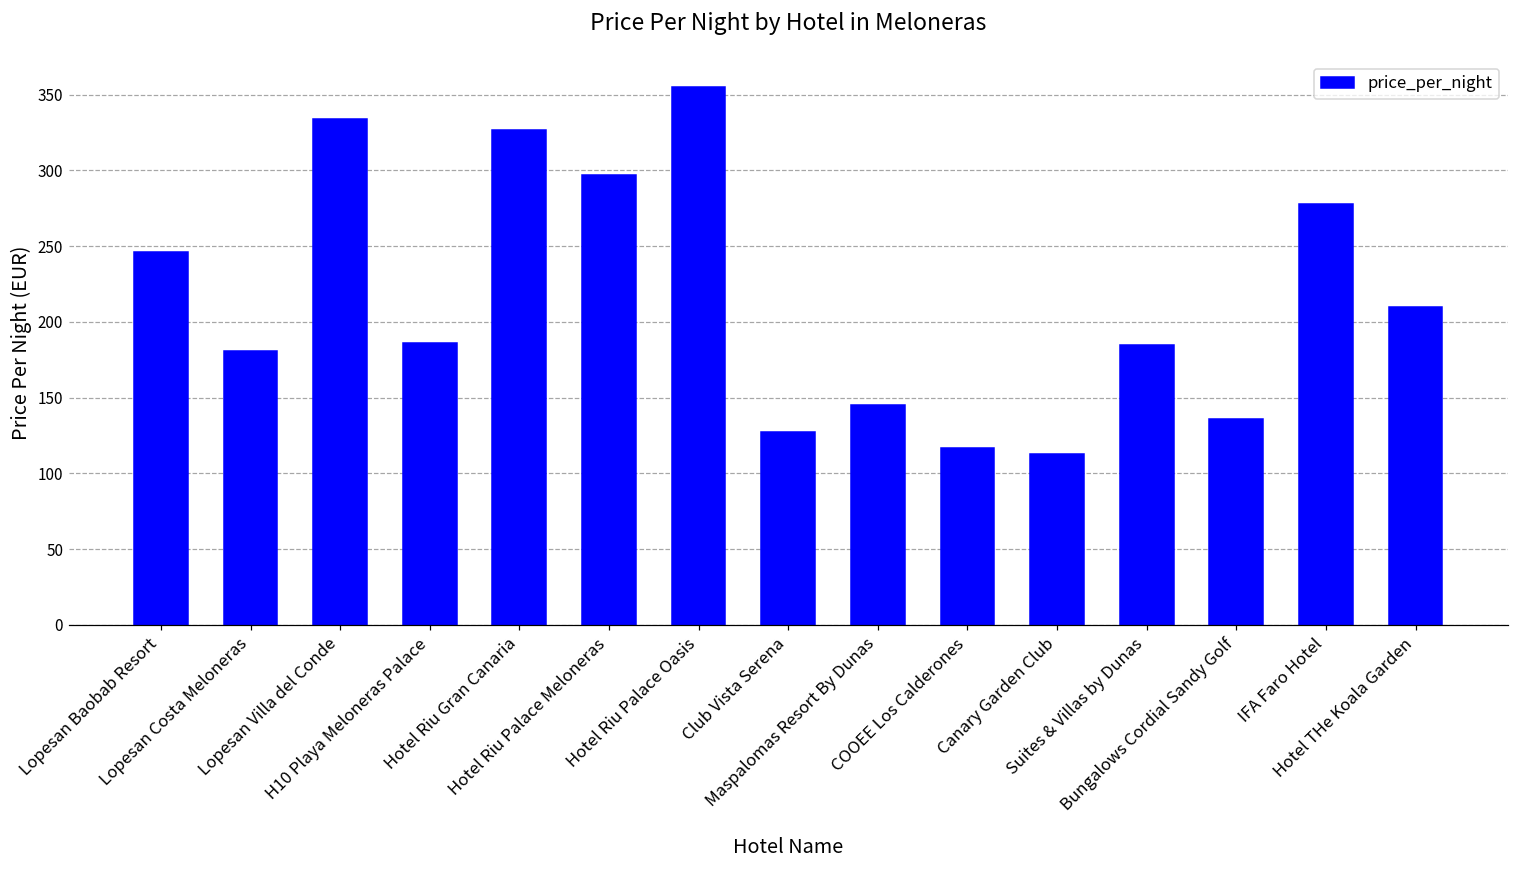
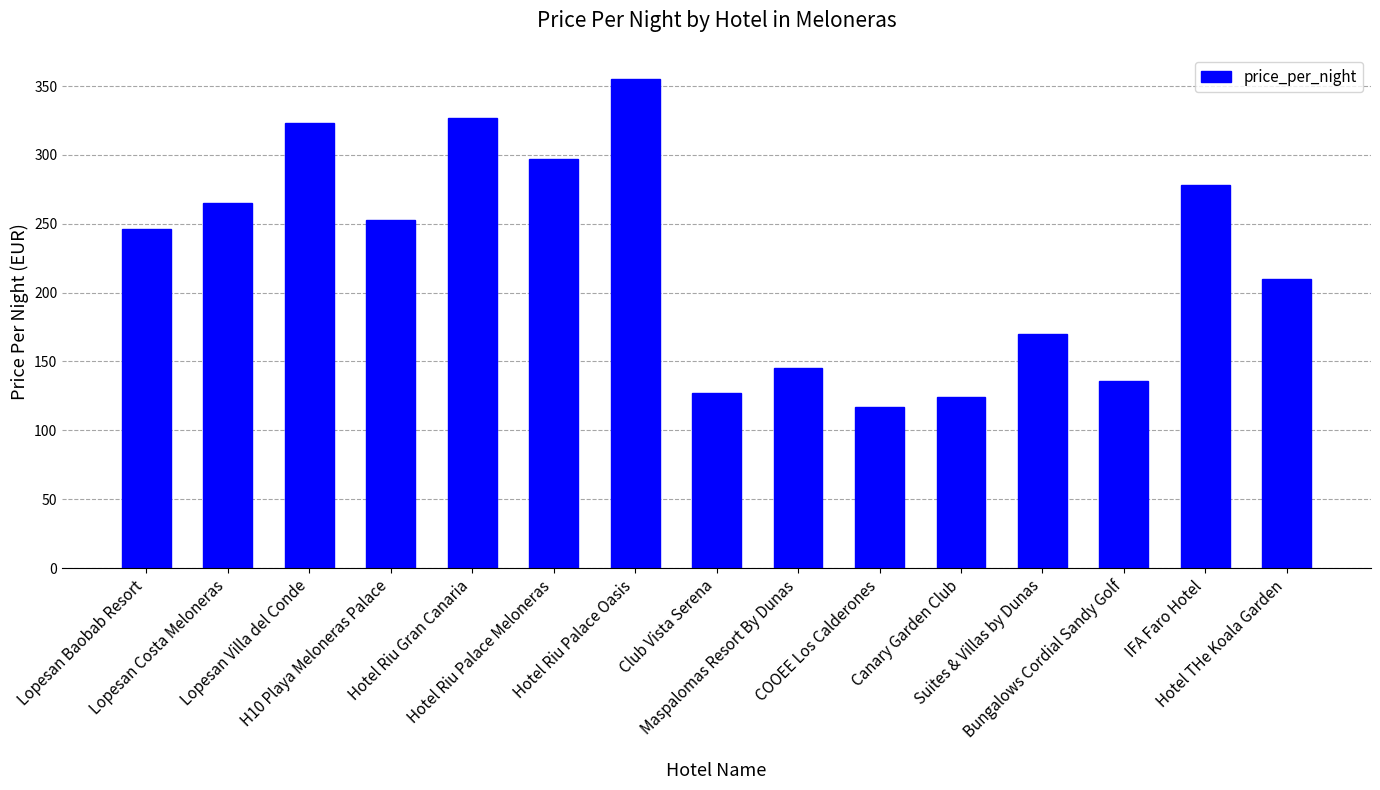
Lopesan Costa Meloneras: 181 -> 265
Lopesan Villa del Conde: 334 -> 323
H10 Playa Meloneras Palace: 186 -> 253
Canary Garden Club: 113 -> 124
Suites & Villas by Dunas: 185 -> 170
